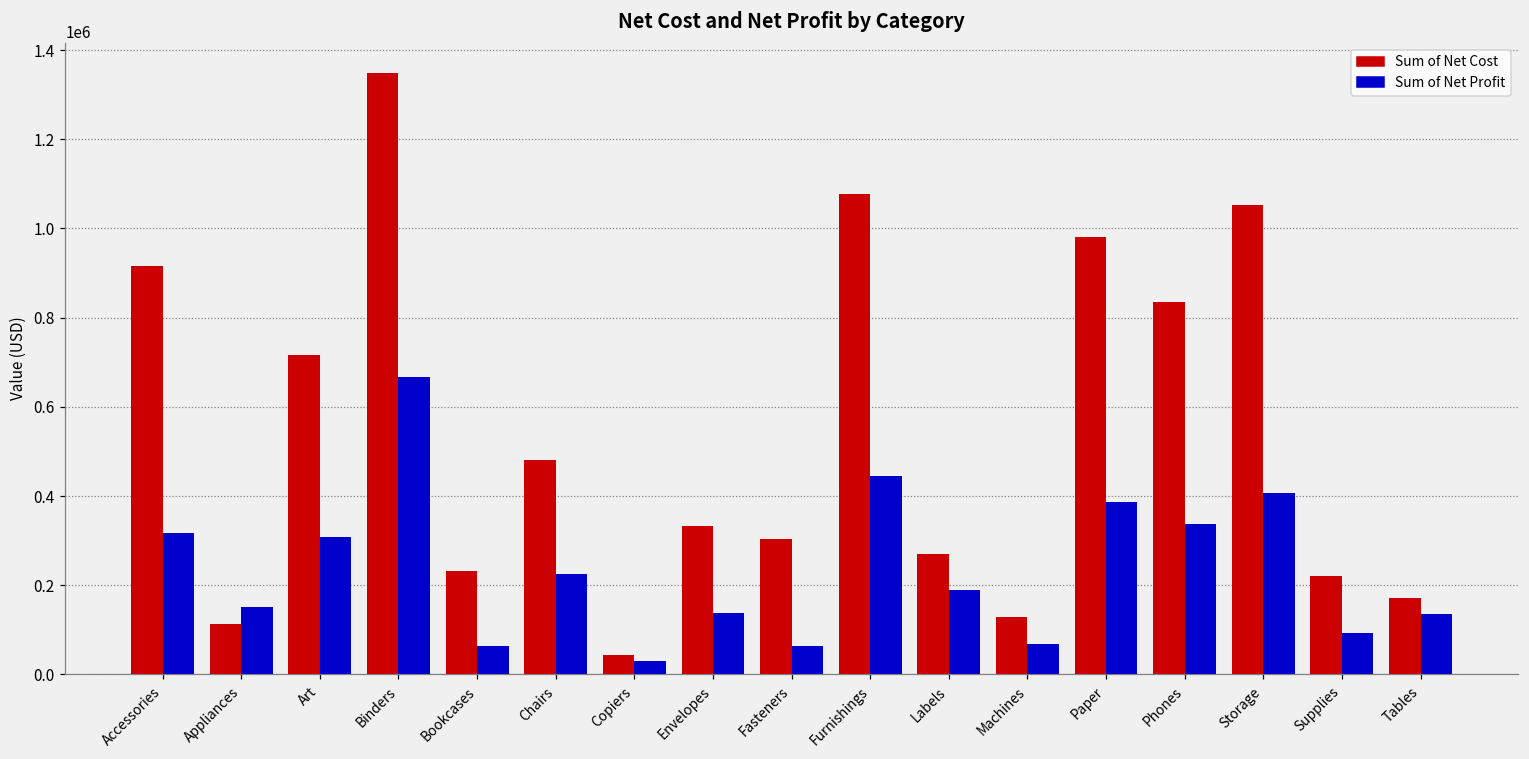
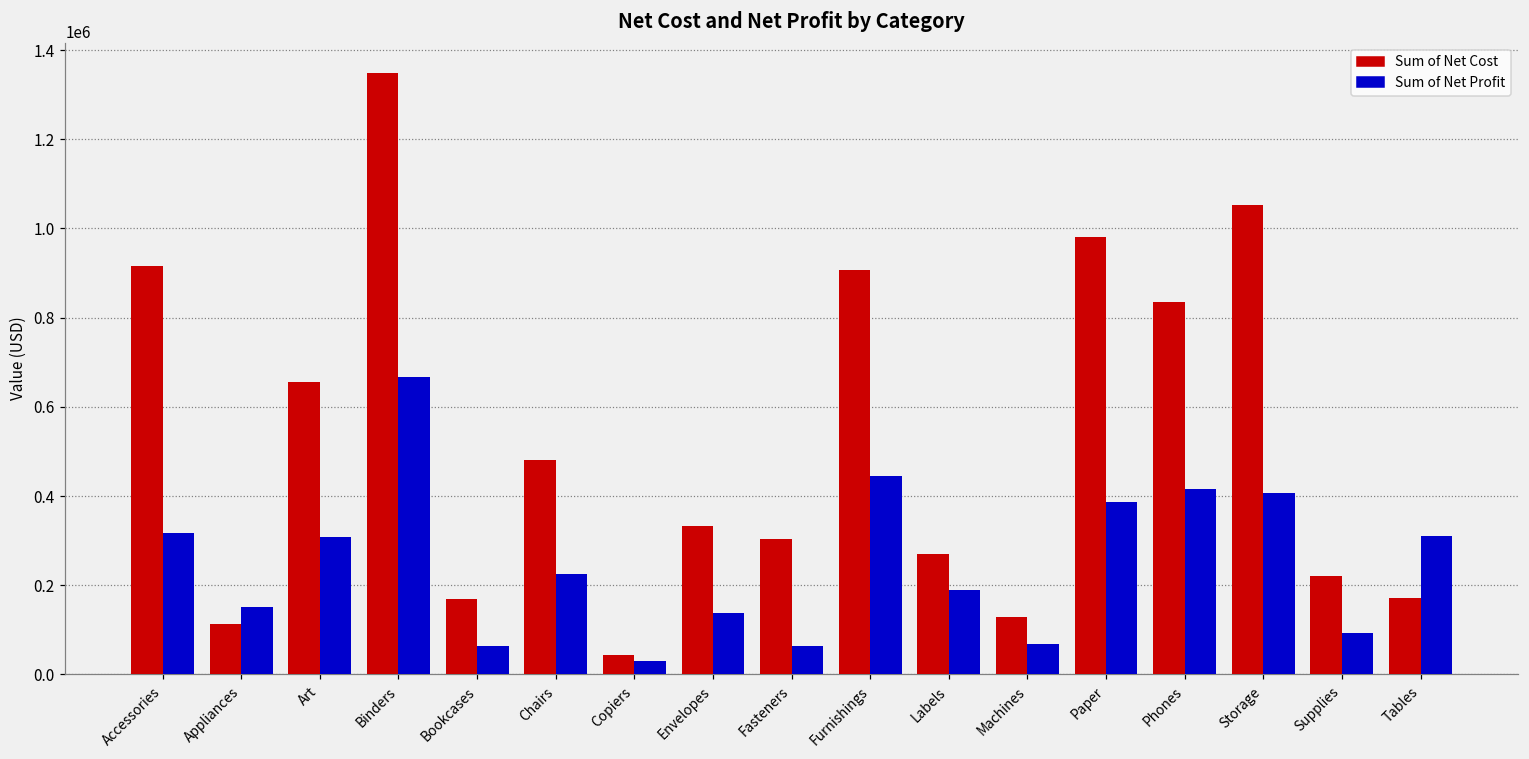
Sum of Net Cost, Art: 720000 -> 660000
Sum of Net Cost, Bookcases: 230000 -> 170000
Sum of Net Cost, Furnishings: 1080000 -> 910000
Sum of Net Profit, Phones: 340000 -> 420000
Sum of Net Profit, Tables: 140000 -> 310000
